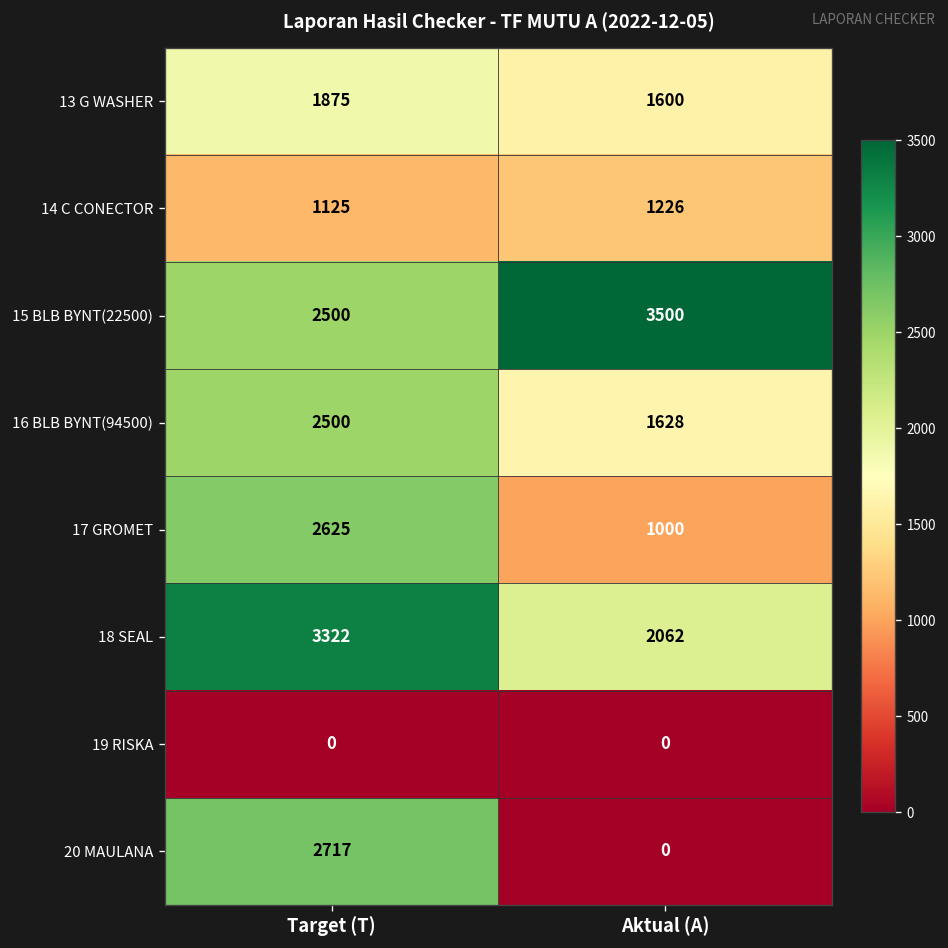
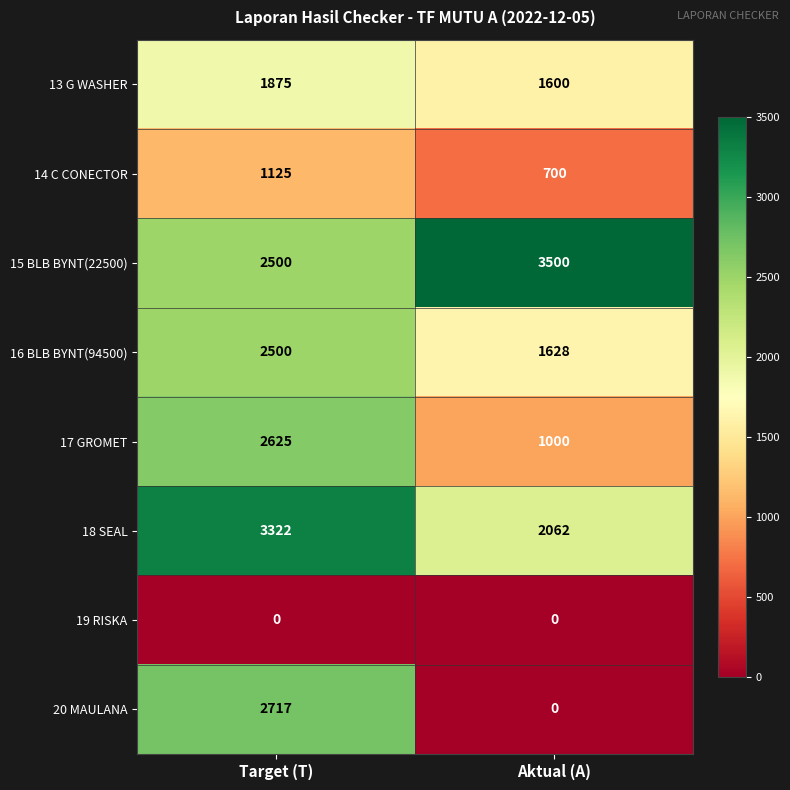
14 C CONECTOR, Aktual (A): 1226 -> 700
